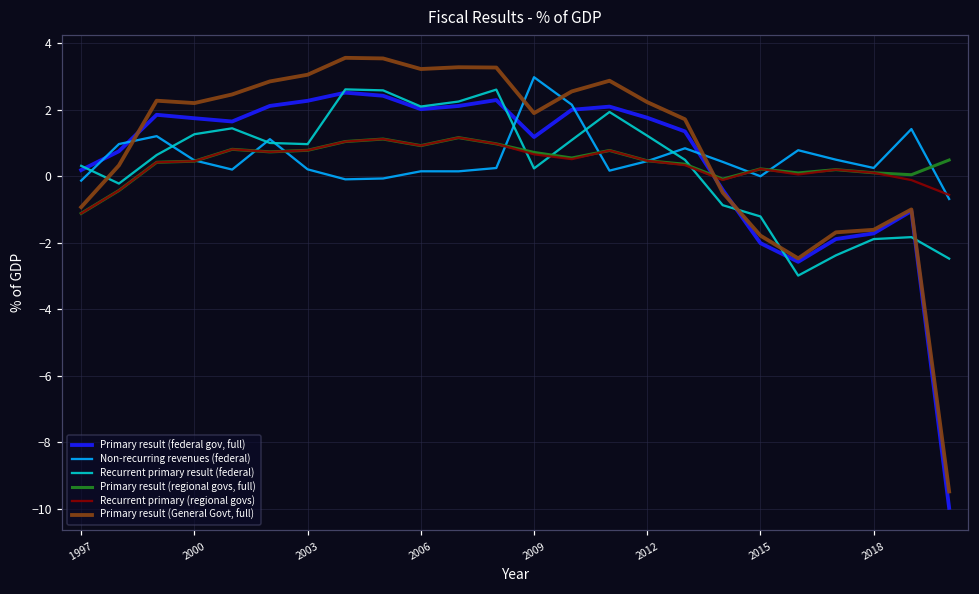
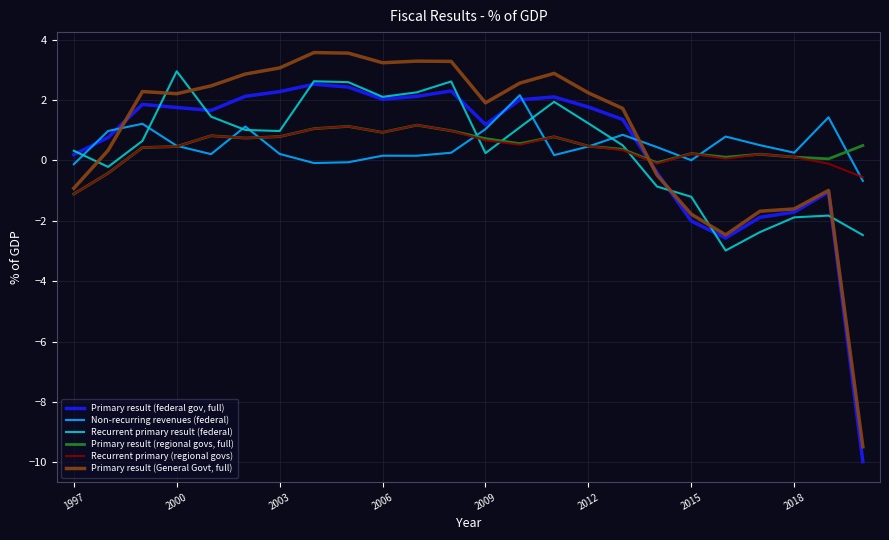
Recurrent primary result (federal), 2000: 1.3 -> 2.9
Non-recurring revenues (federal), 2009: 3.0 -> 1.0
